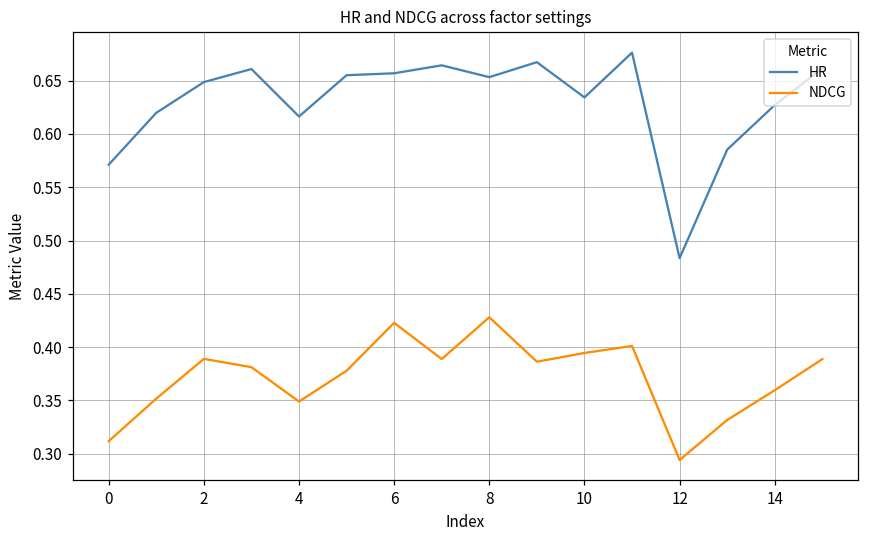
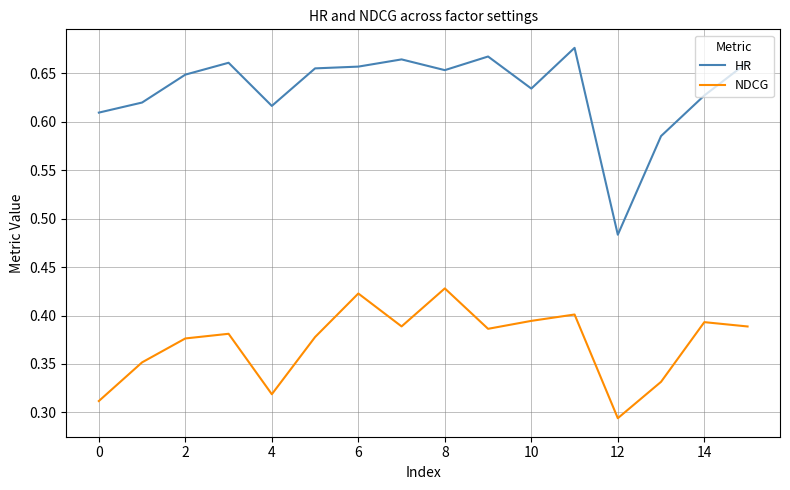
HR, 0: 0.57 -> 0.61
NDCG, 2: 0.39 -> 0.38
NDCG, 4: 0.35 -> 0.32
NDCG, 14: 0.36 -> 0.39
